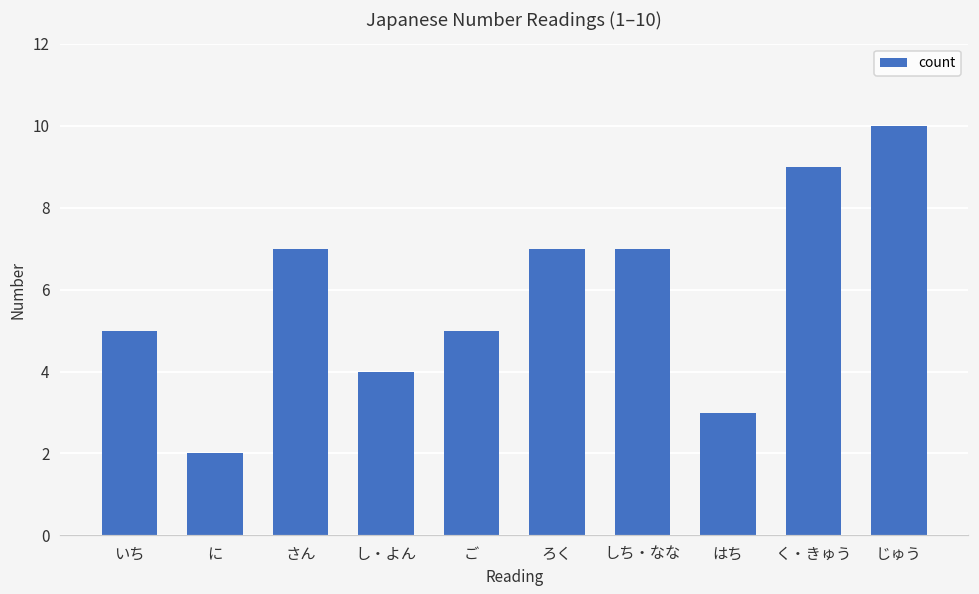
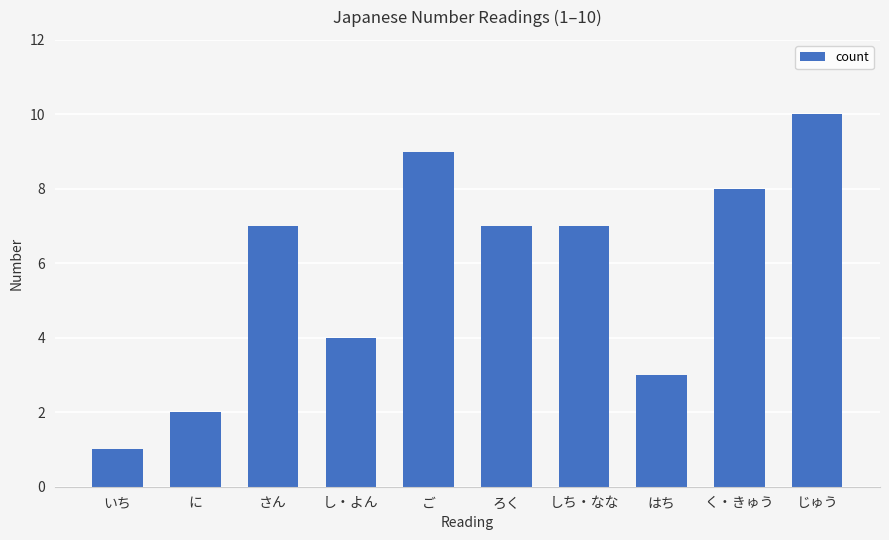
いち: 5 -> 1
ご: 5 -> 9
く・きゅう: 9 -> 8
